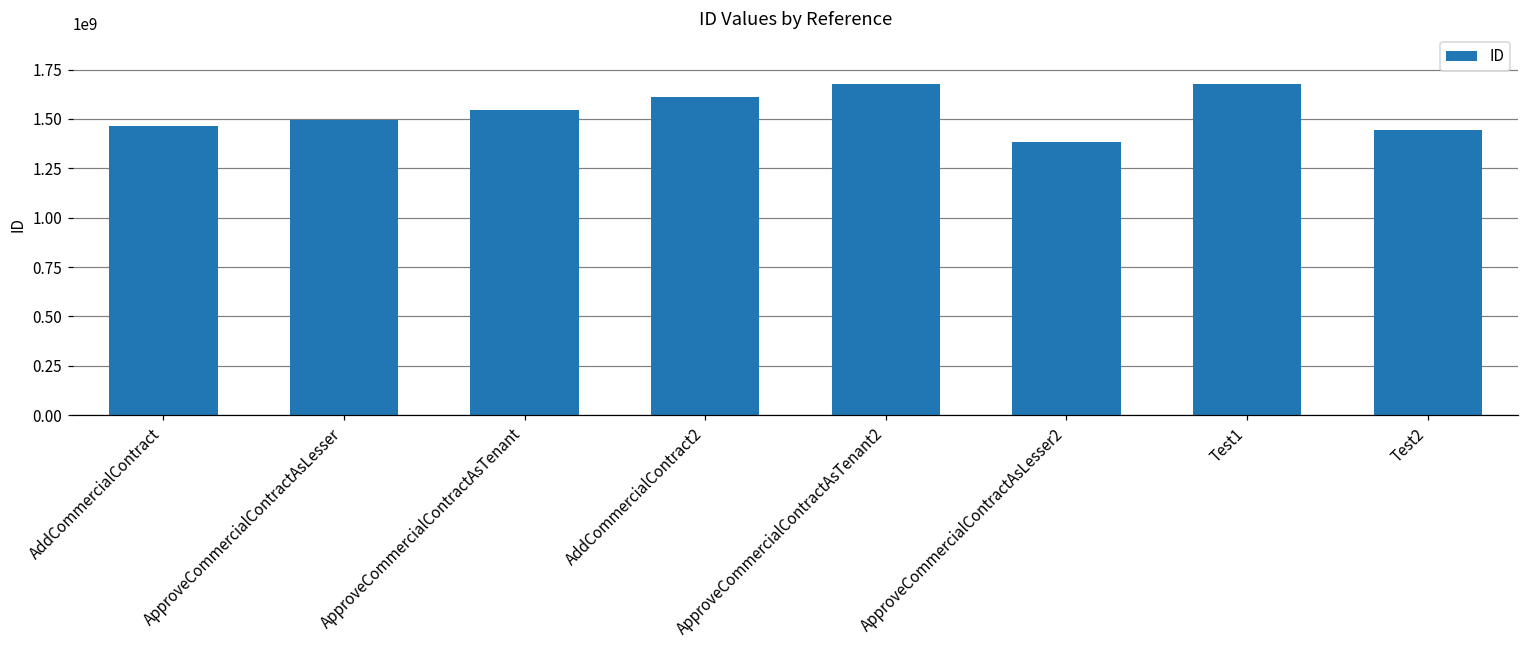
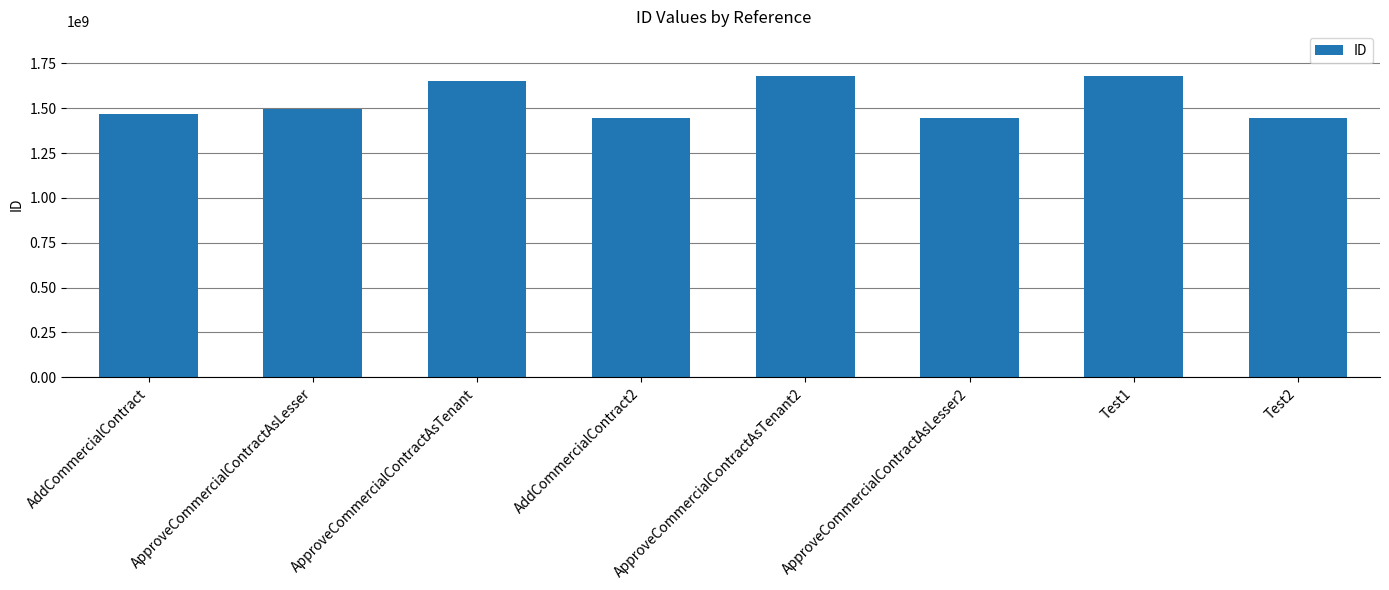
ApproveCommercialContractAsTenant: 1550000000 -> 1650000000
AddCommercialContract2: 1610000000 -> 1440000000
ApproveCommercialContractAsLesser2: 1390000000 -> 1440000000
